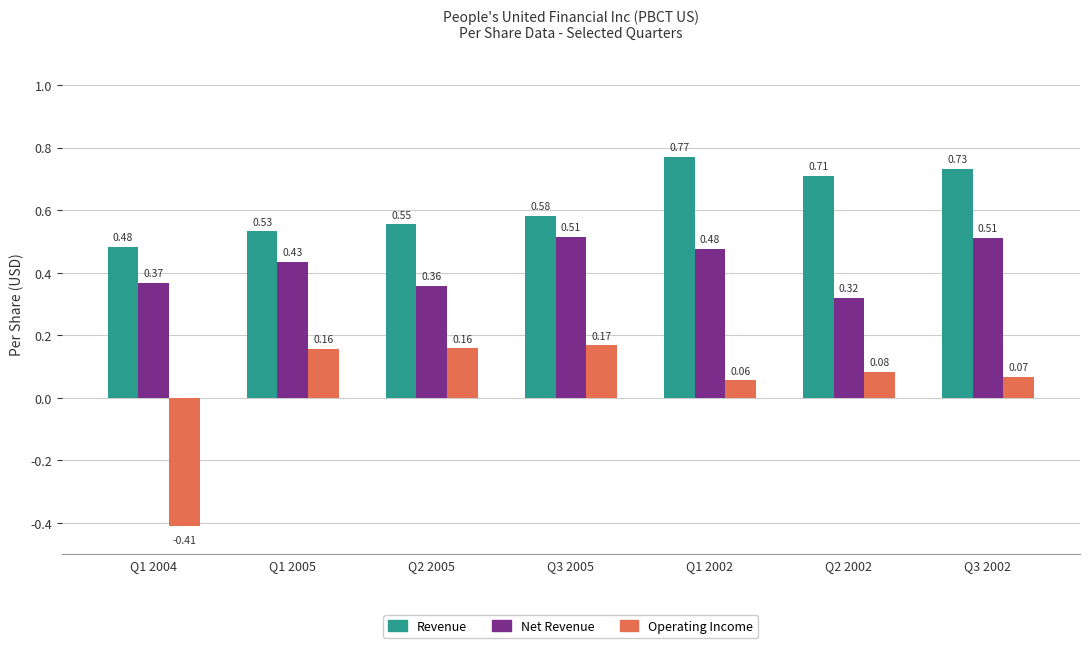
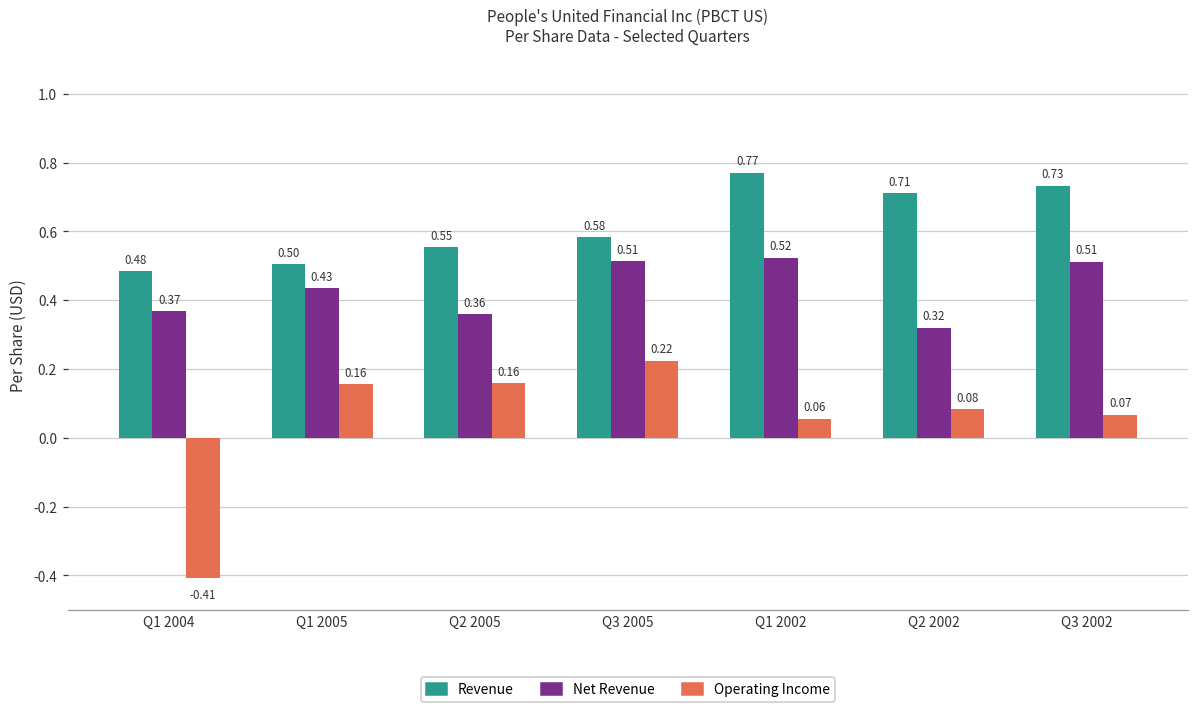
Revenue, Q1 2005: 0.53 -> 0.50
Operating Income, Q3 2005: 0.17 -> 0.22
Net Revenue, Q1 2002: 0.48 -> 0.52
